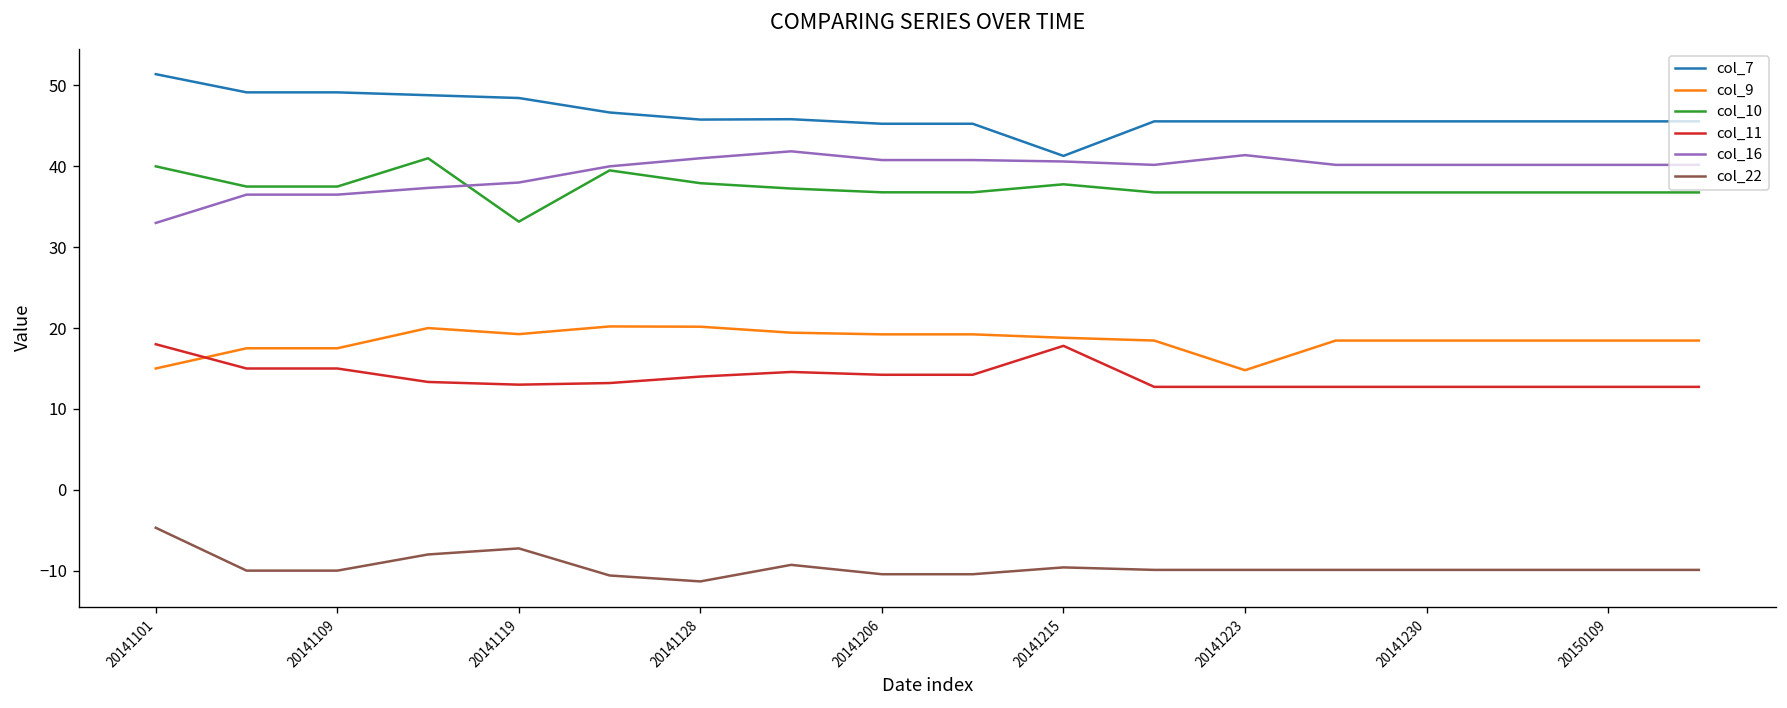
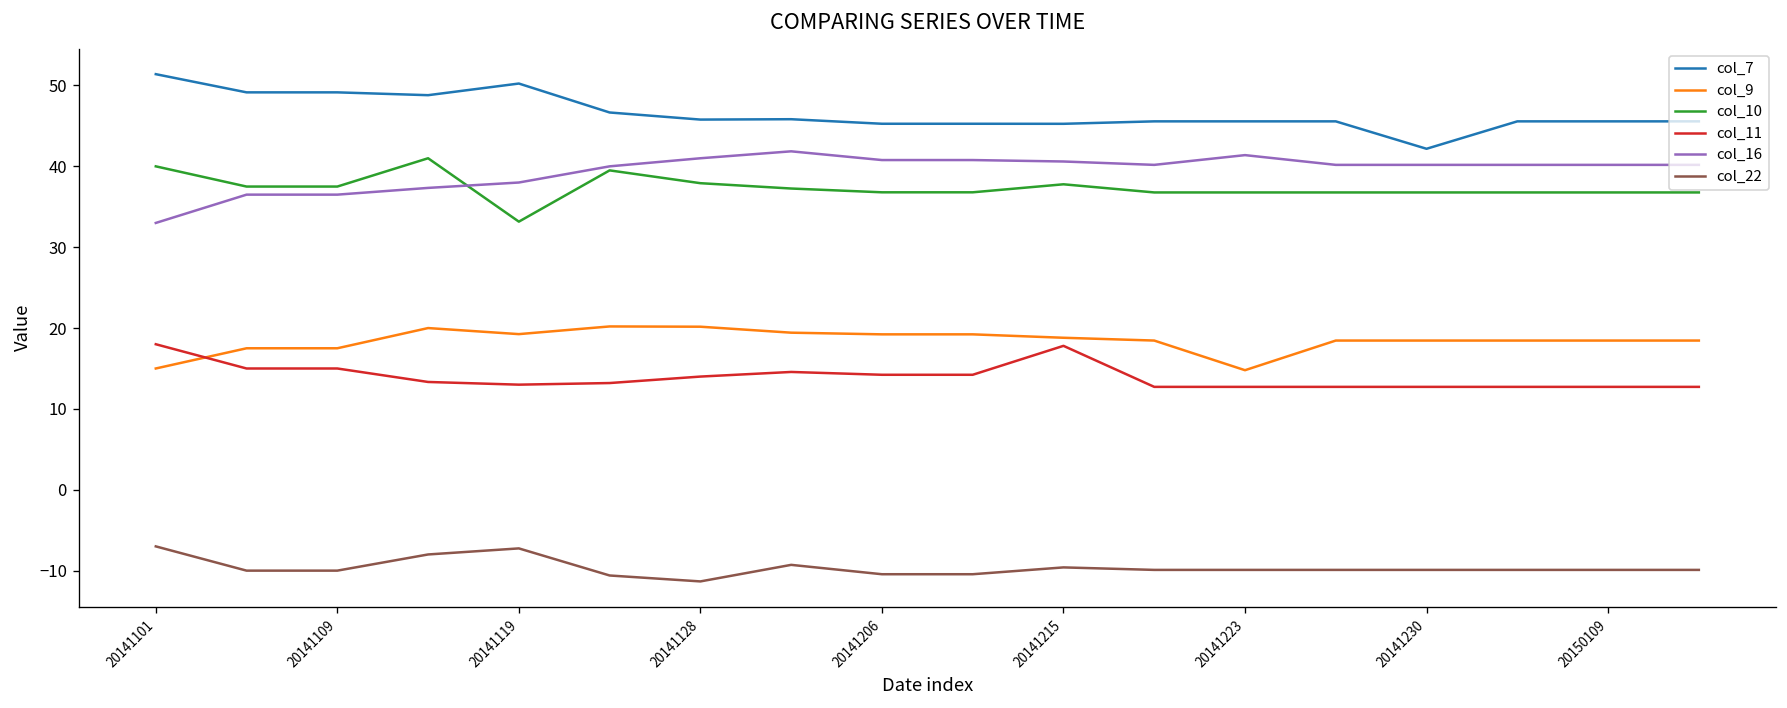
col_22, 20141101: -5 -> -7
col_7, 20141119: 48 -> 50
col_7, 20141215: 41 -> 45
col_7, 20141230: 46 -> 42
